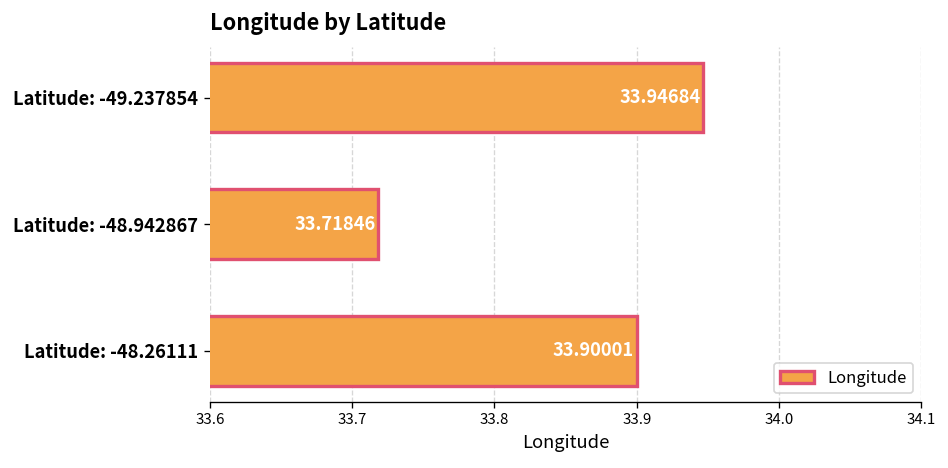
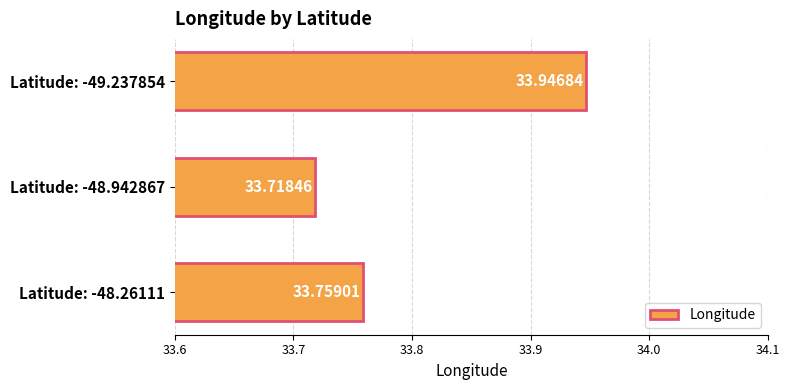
Latitude: -48.26111: 33.90001 -> 33.75901
